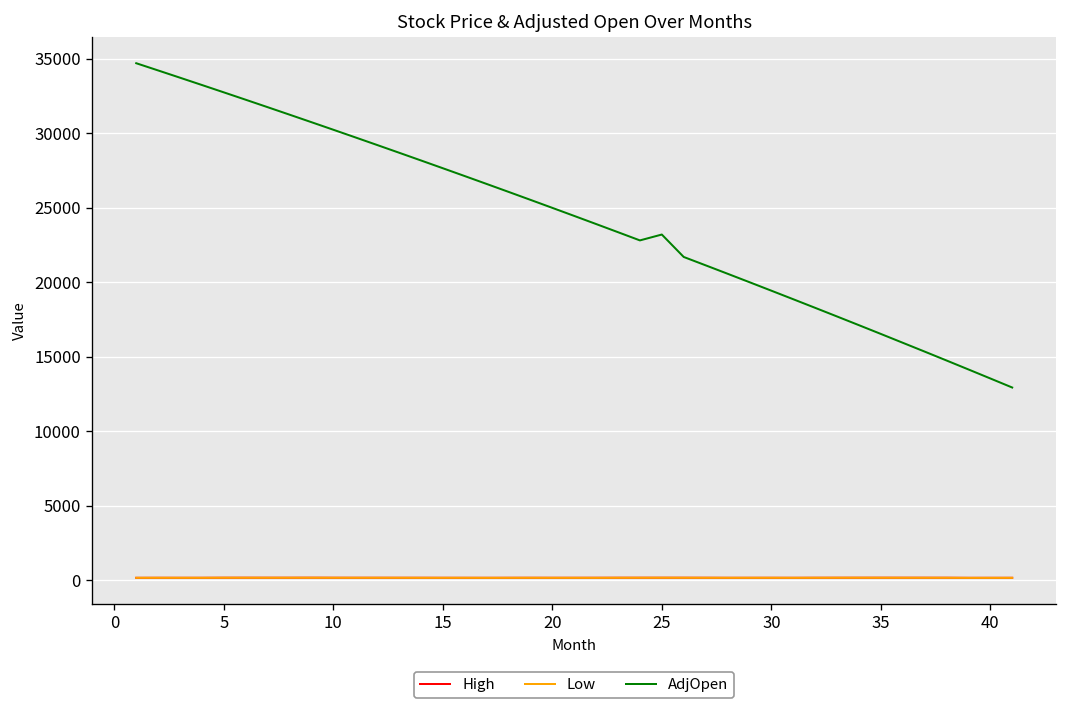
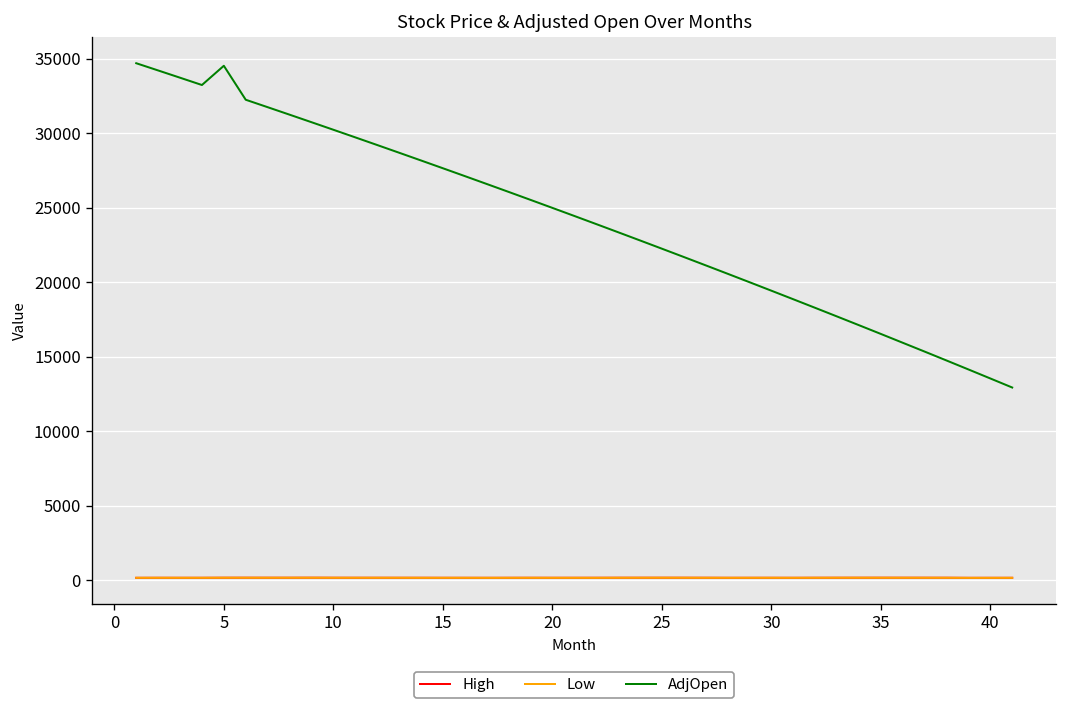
AdjOpen, 5: 32700 -> 34500
AdjOpen, 25: 23200 -> 22300
